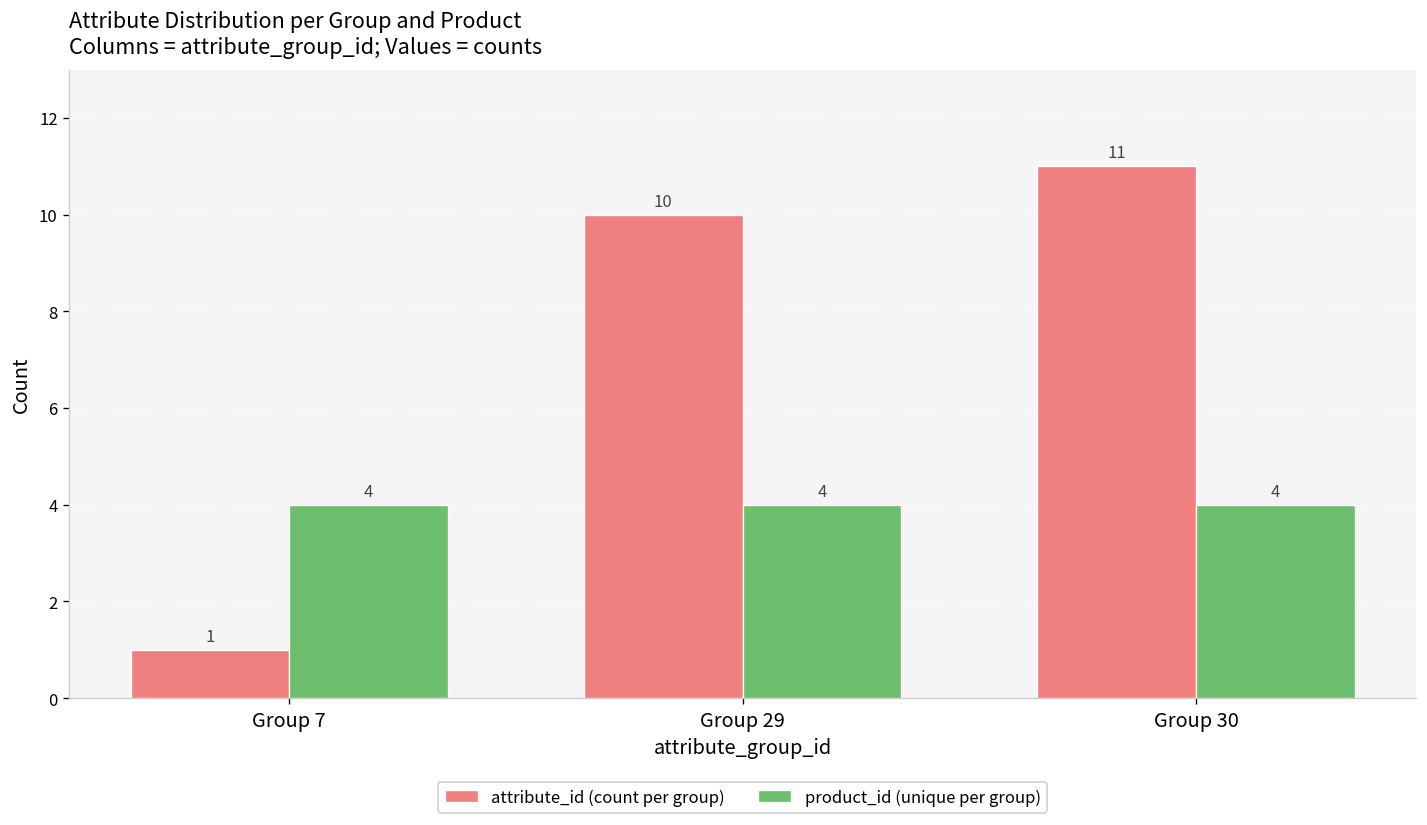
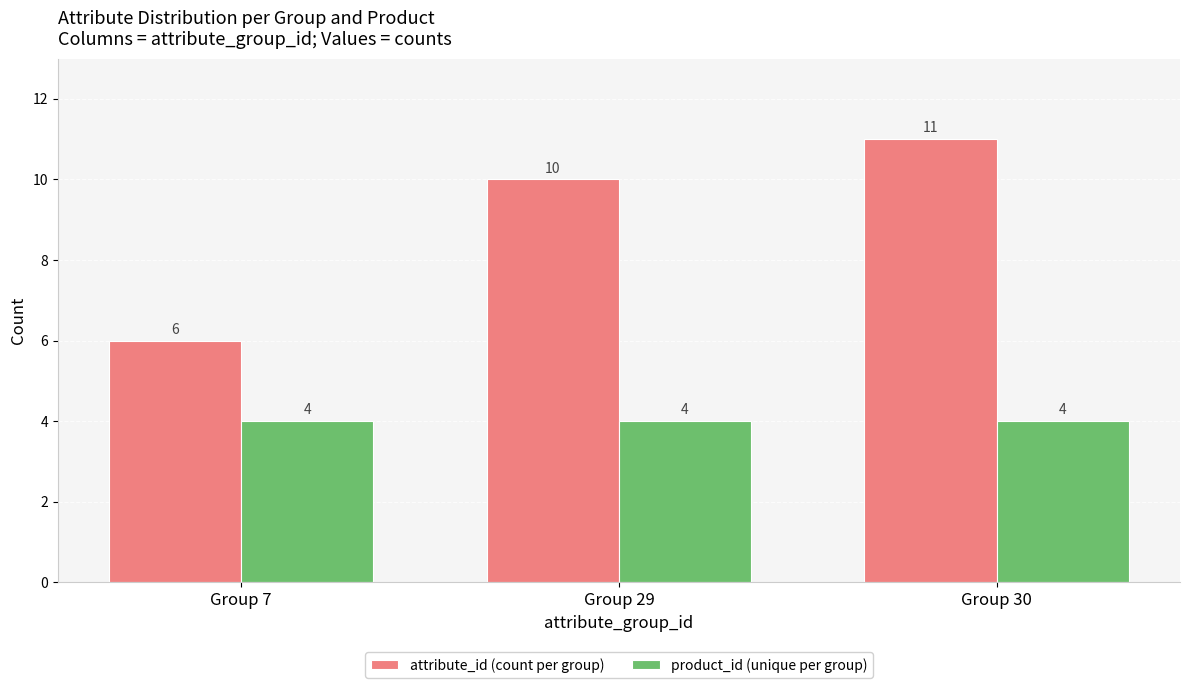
attribute_id (count per group), Group 7: 1 -> 6
